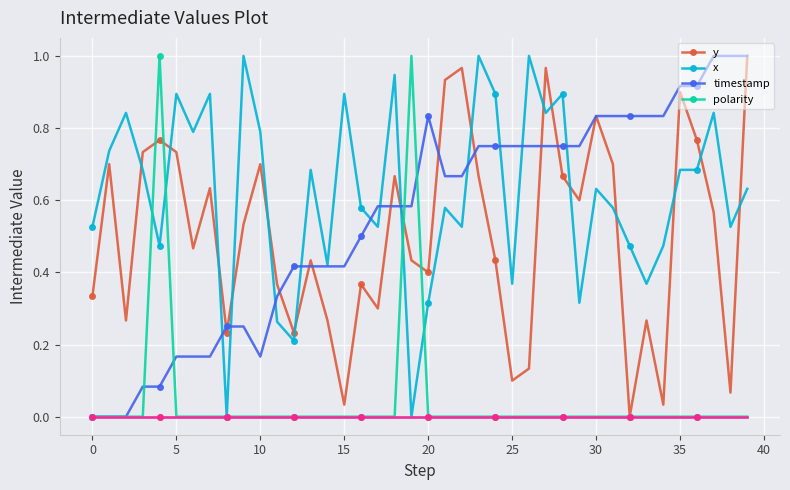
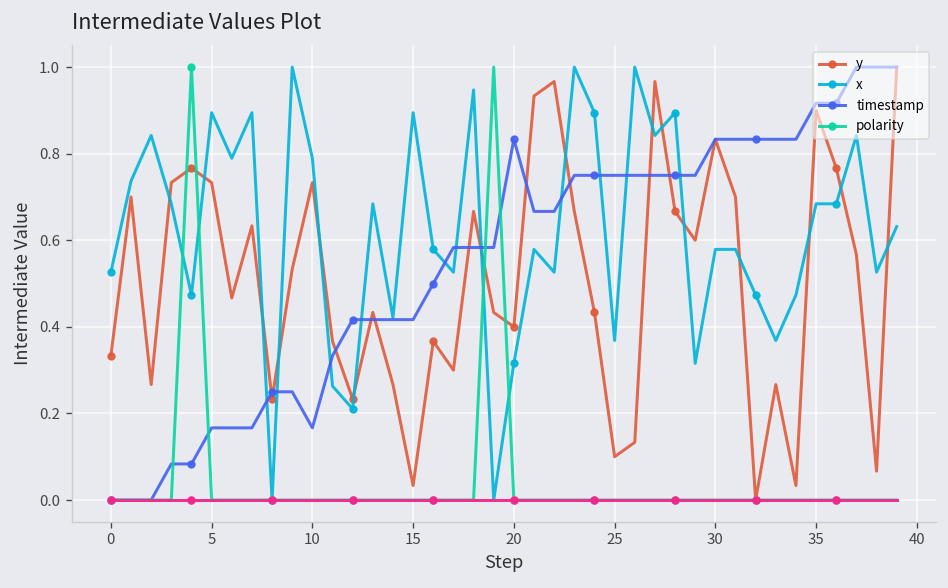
y, 10: 0.70 -> 0.73
x, 30: 0.63 -> 0.58
